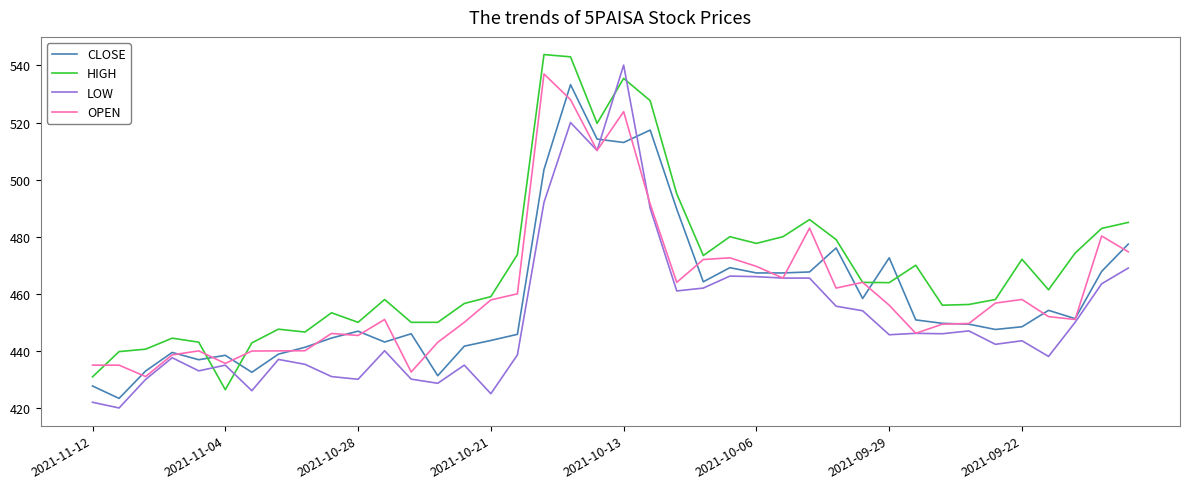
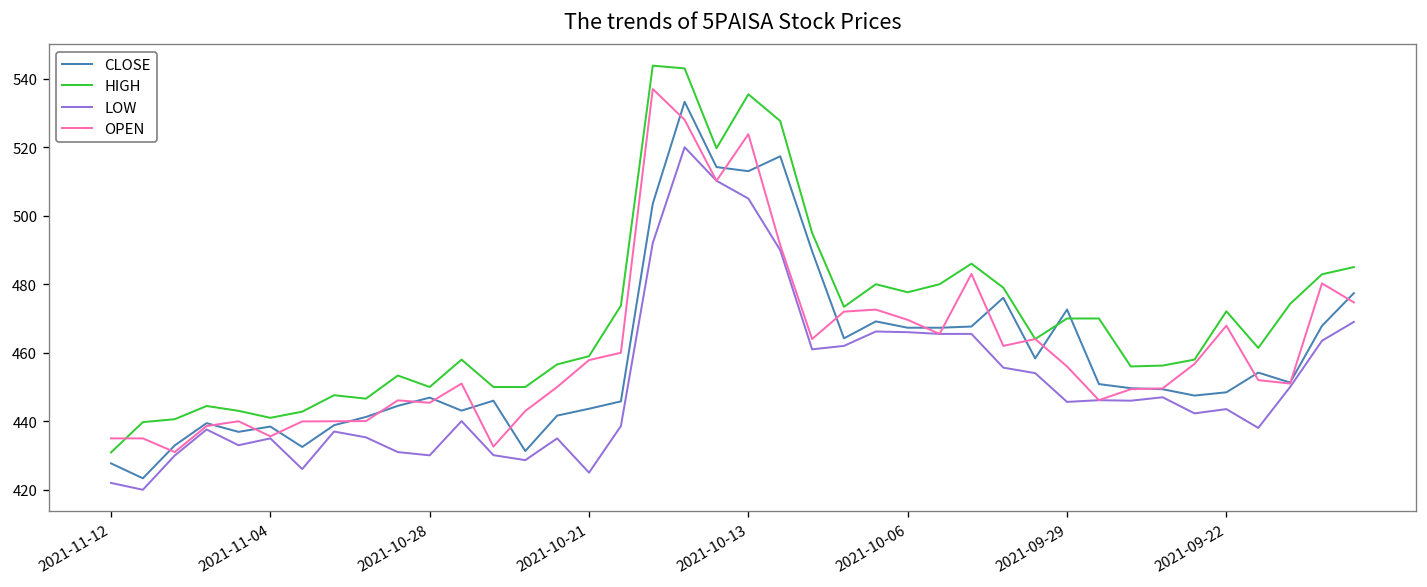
HIGH, 2021-11-04: 426 -> 441
LOW, 2021-10-13: 540 -> 505
HIGH, 2021-09-29: 464 -> 470
OPEN, 2021-09-22: 458 -> 468
